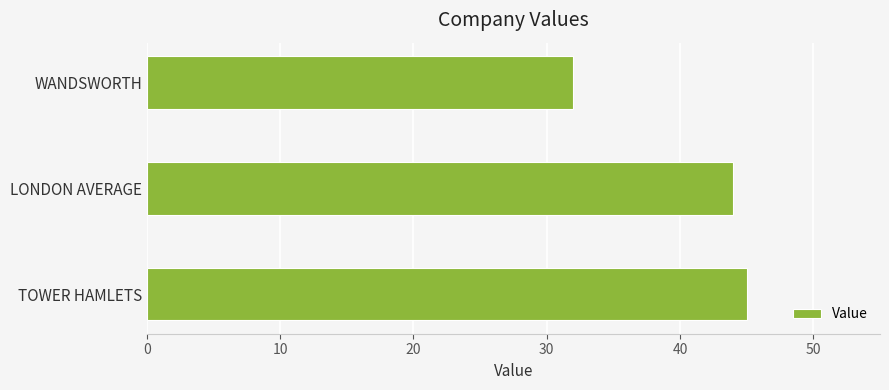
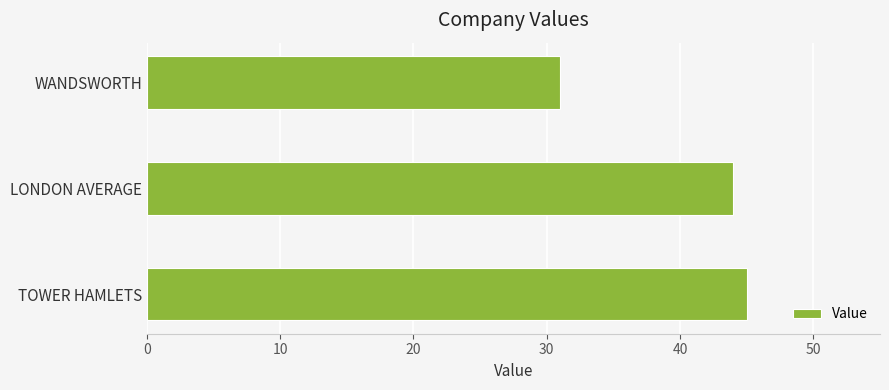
WANDSWORTH: 32 -> 31
